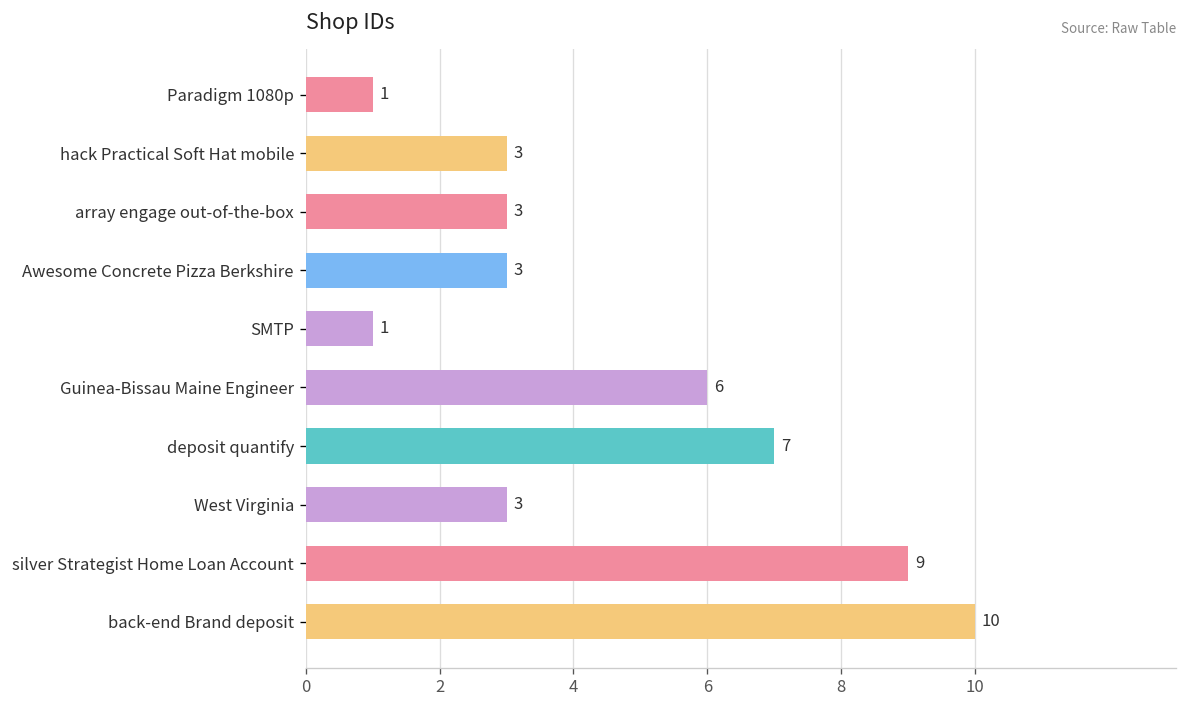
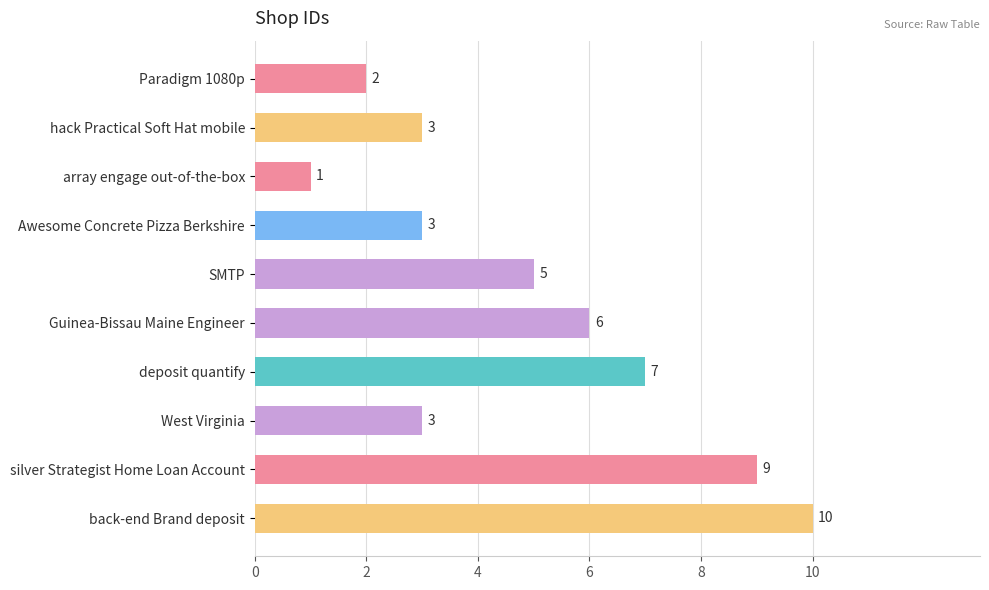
Paradigm 1080p: 1 -> 2
array engage out-of-the-box: 3 -> 1
SMTP: 1 -> 5
